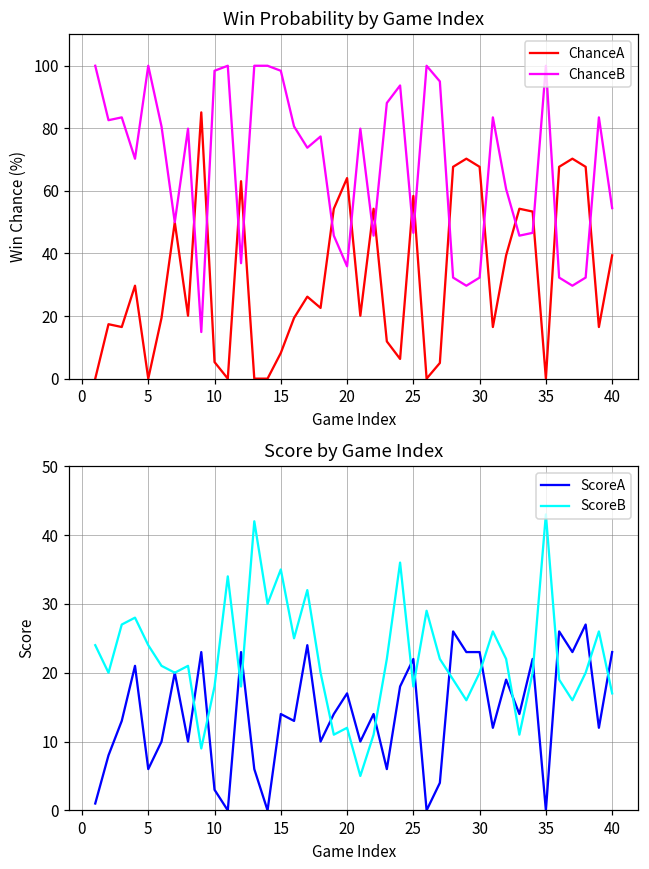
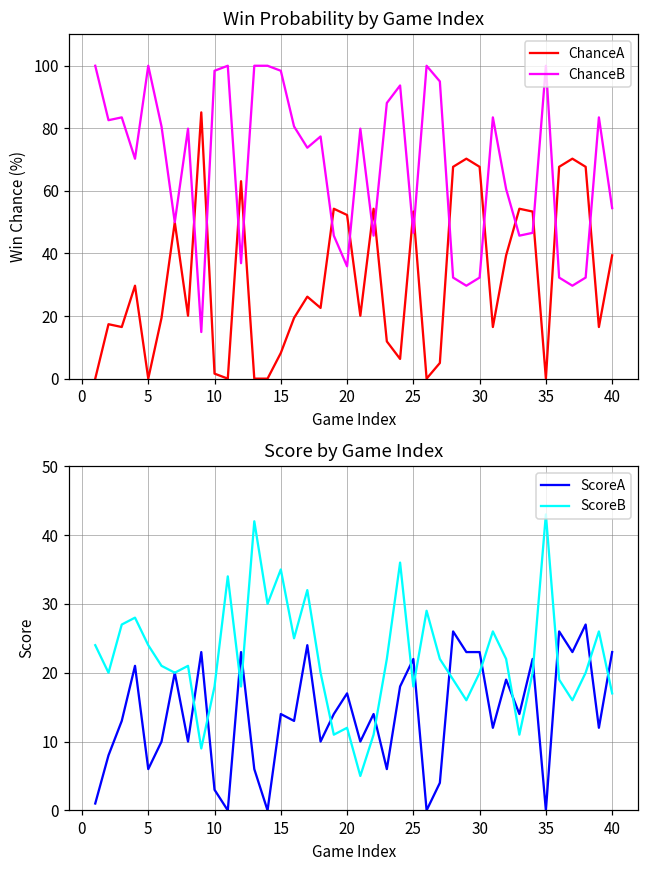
Win Probability by Game Index, ChanceA, 10: 5 -> 2
Win Probability by Game Index, ChanceA, 20: 64 -> 52
Win Probability by Game Index, ChanceA, 25: 58 -> 53
